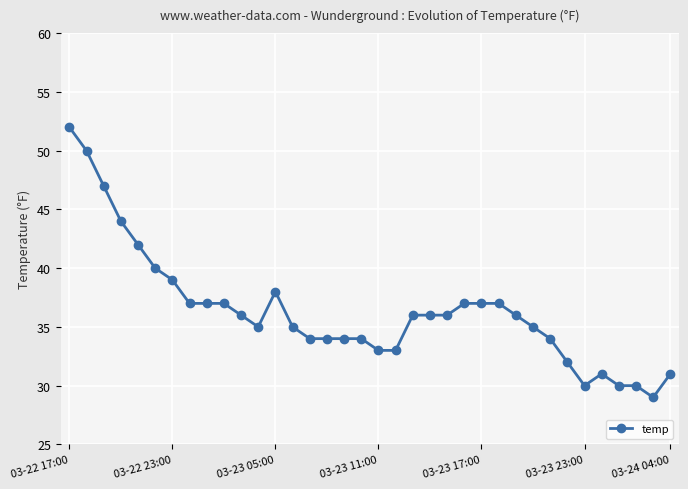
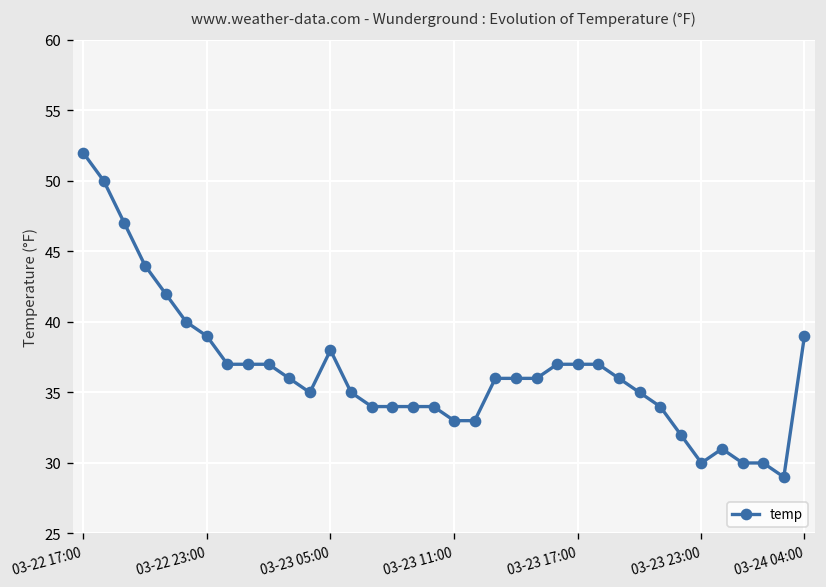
03-24 04:00: 31 -> 39
